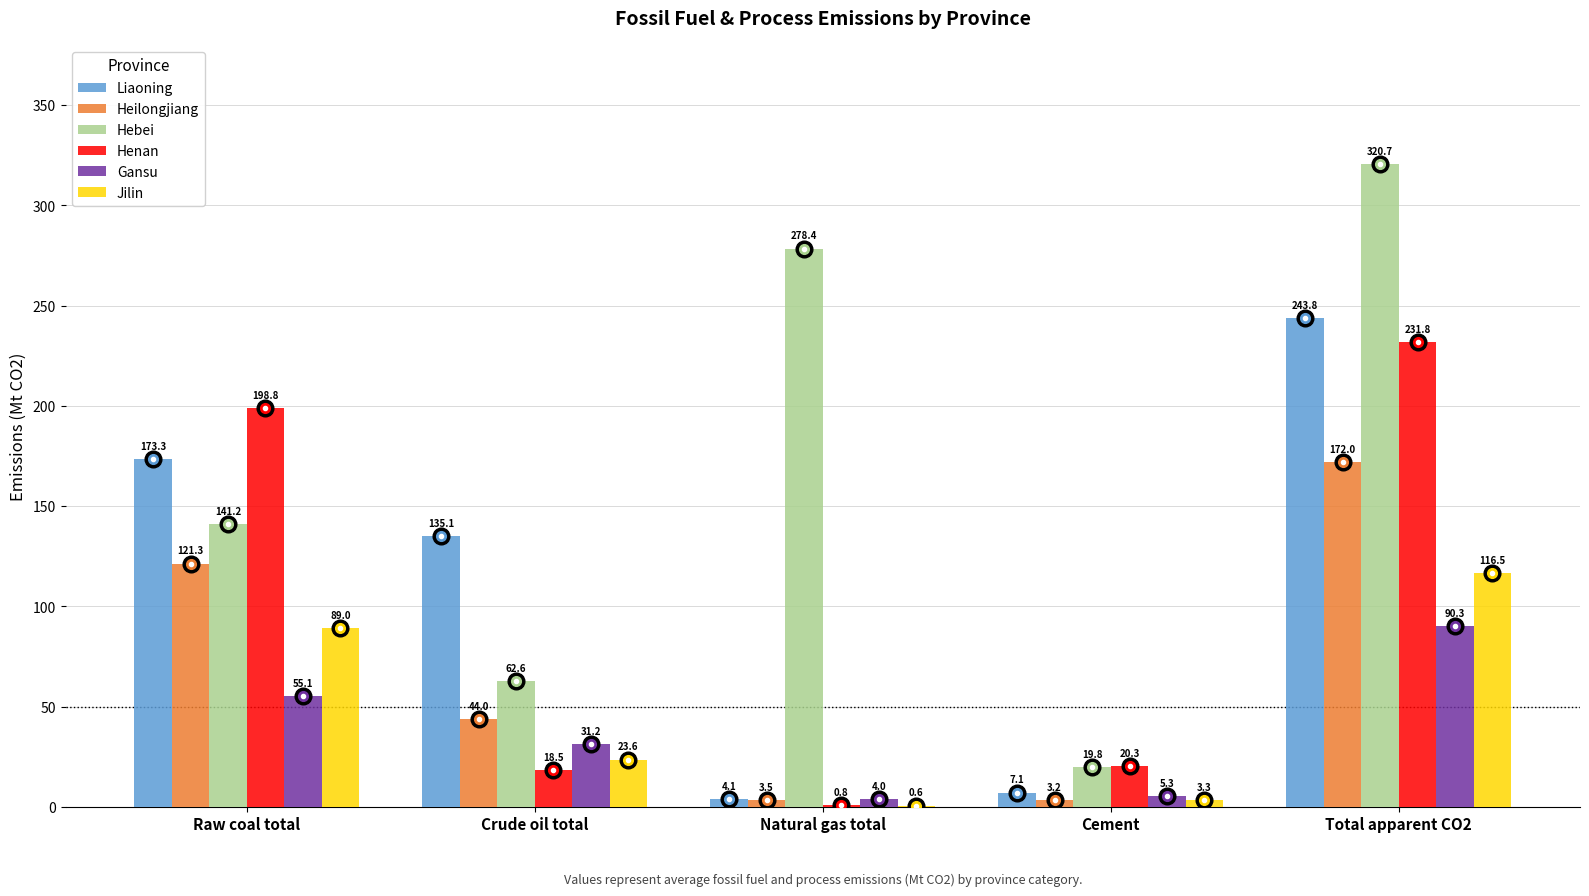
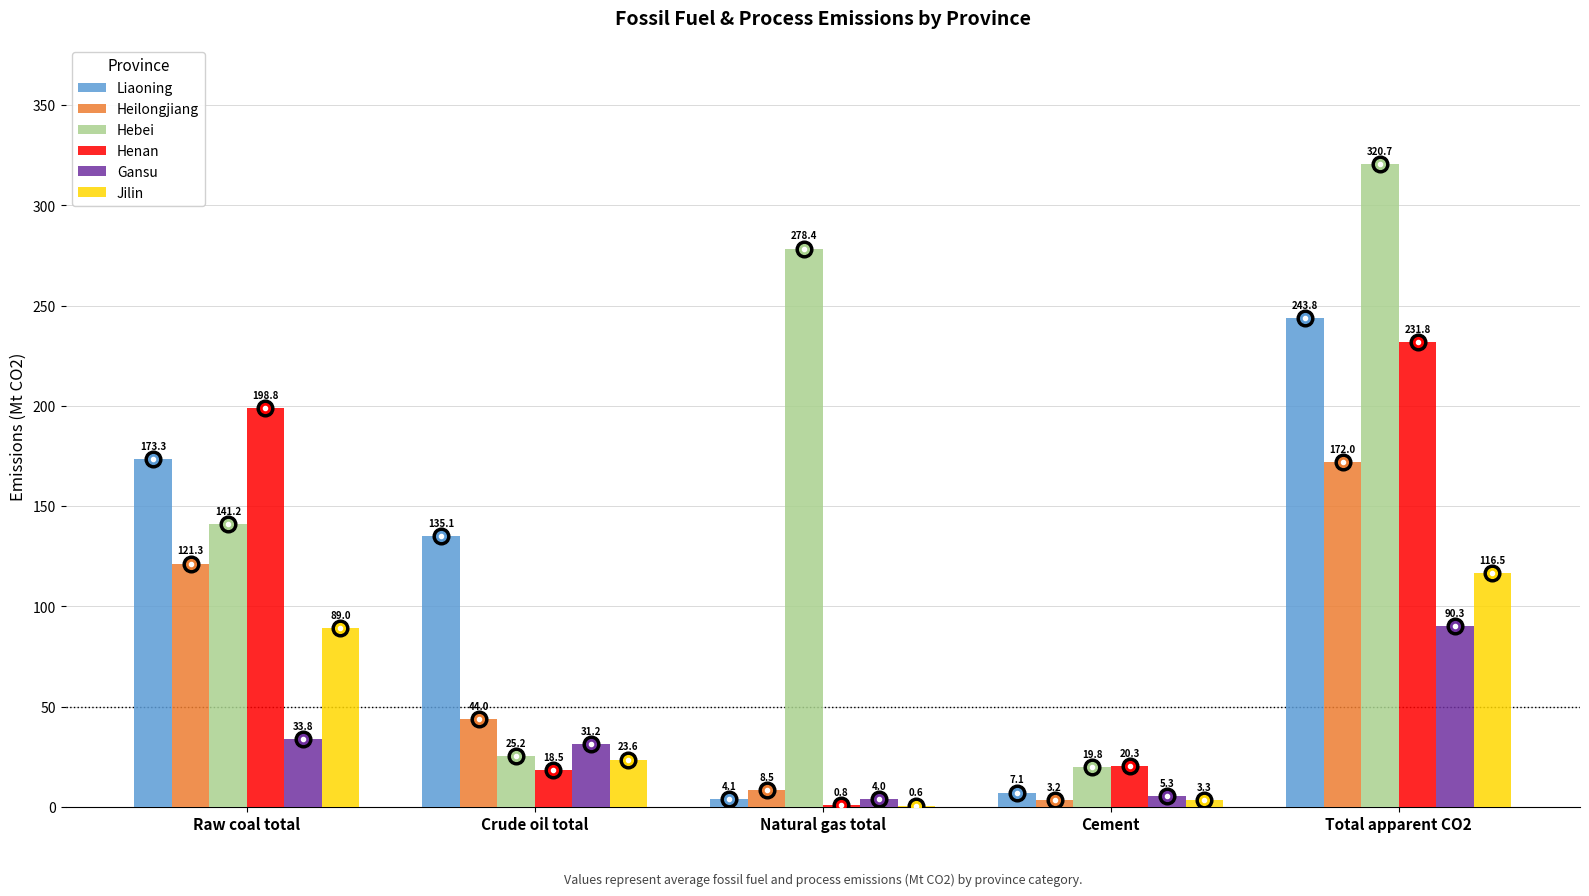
Gansu, Raw coal total: 55.1 -> 33.8
Hebei, Crude oil total: 62.6 -> 25.2
Heilongjiang, Natural gas total: 3.5 -> 8.5
